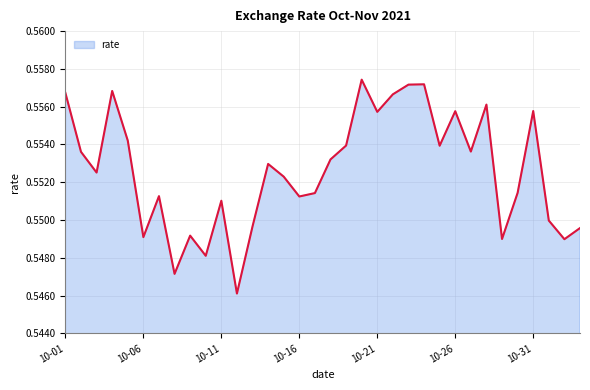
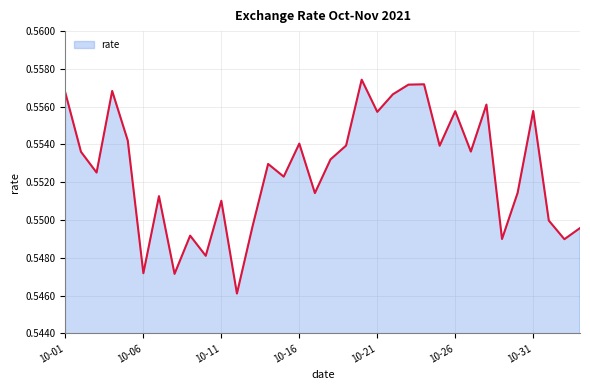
10-06: 0.5491 -> 0.5472
10-16: 0.5512 -> 0.5540
